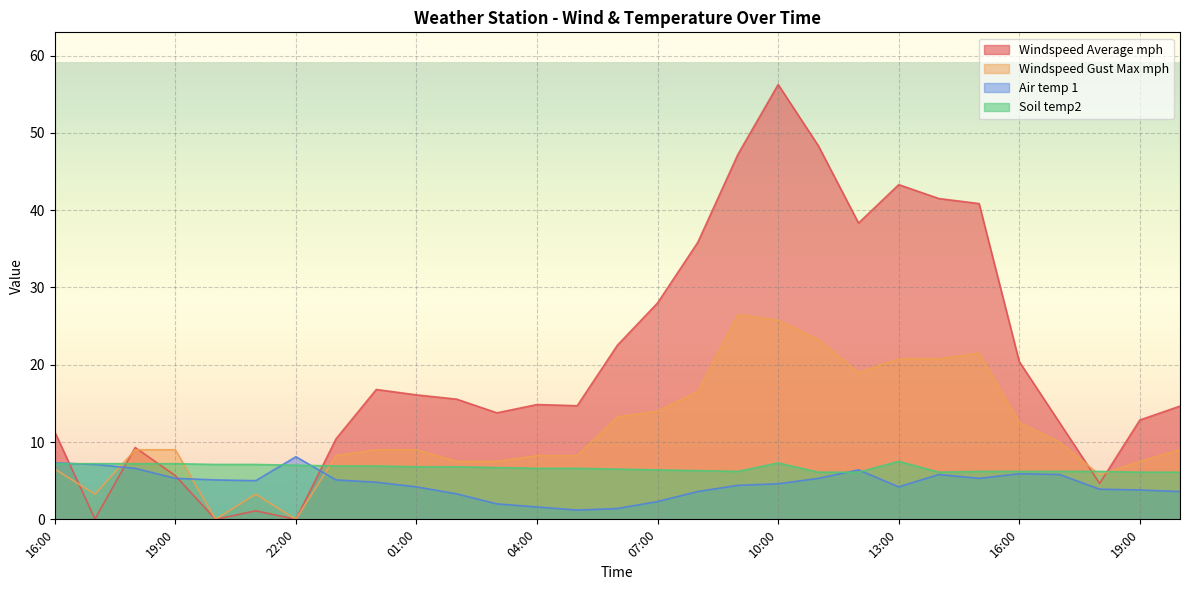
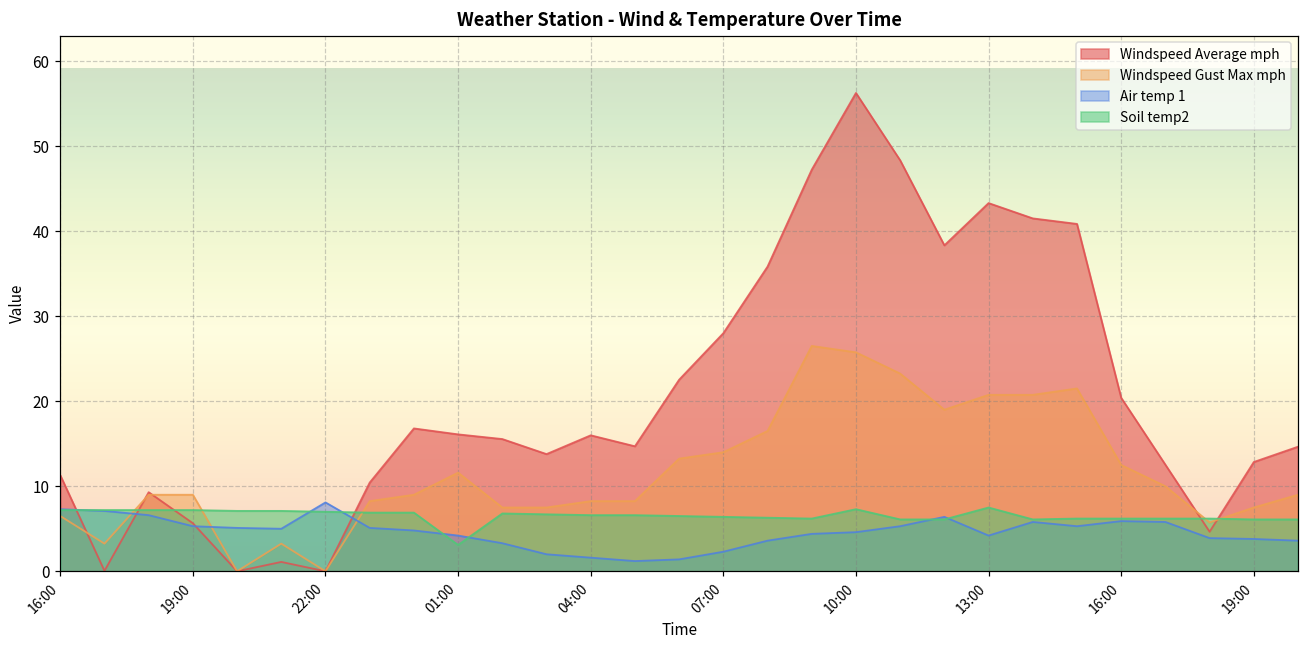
Windspeed Gust Max mph, 01:00: 9 -> 12
Soil temp2, 01:00: 7 -> 3
Windspeed Average mph, 04:00: 15 -> 16
